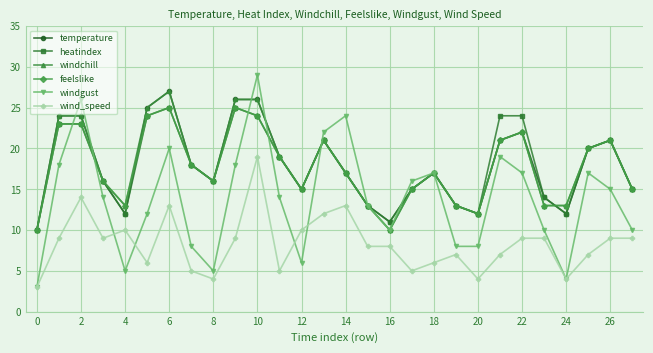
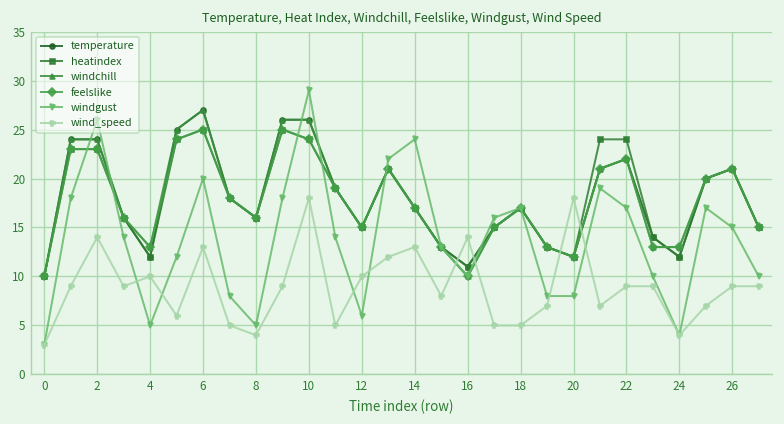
wind_speed, 10: 19 -> 18
wind_speed, 16: 8 -> 14
wind_speed, 18: 6 -> 5
wind_speed, 20: 4 -> 18
